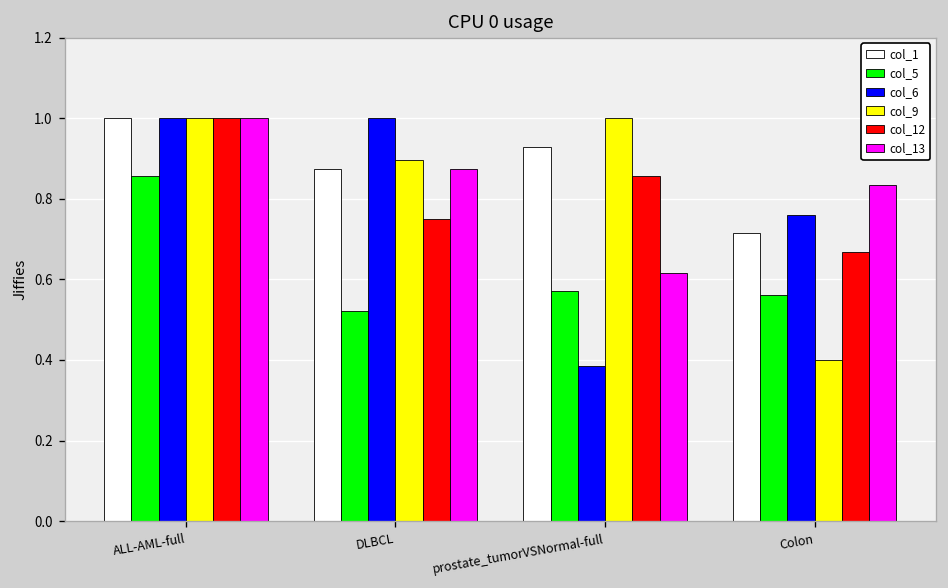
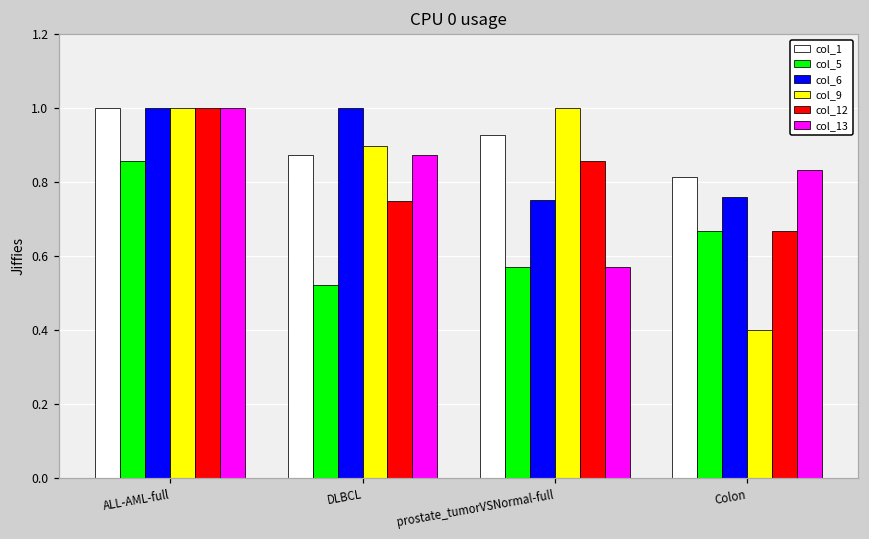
col_6, prostate_tumorVSNormal-full: 0.38 -> 0.75
col_13, prostate_tumorVSNormal-full: 0.62 -> 0.57
col_1, Colon: 0.71 -> 0.81
col_5, Colon: 0.56 -> 0.67
